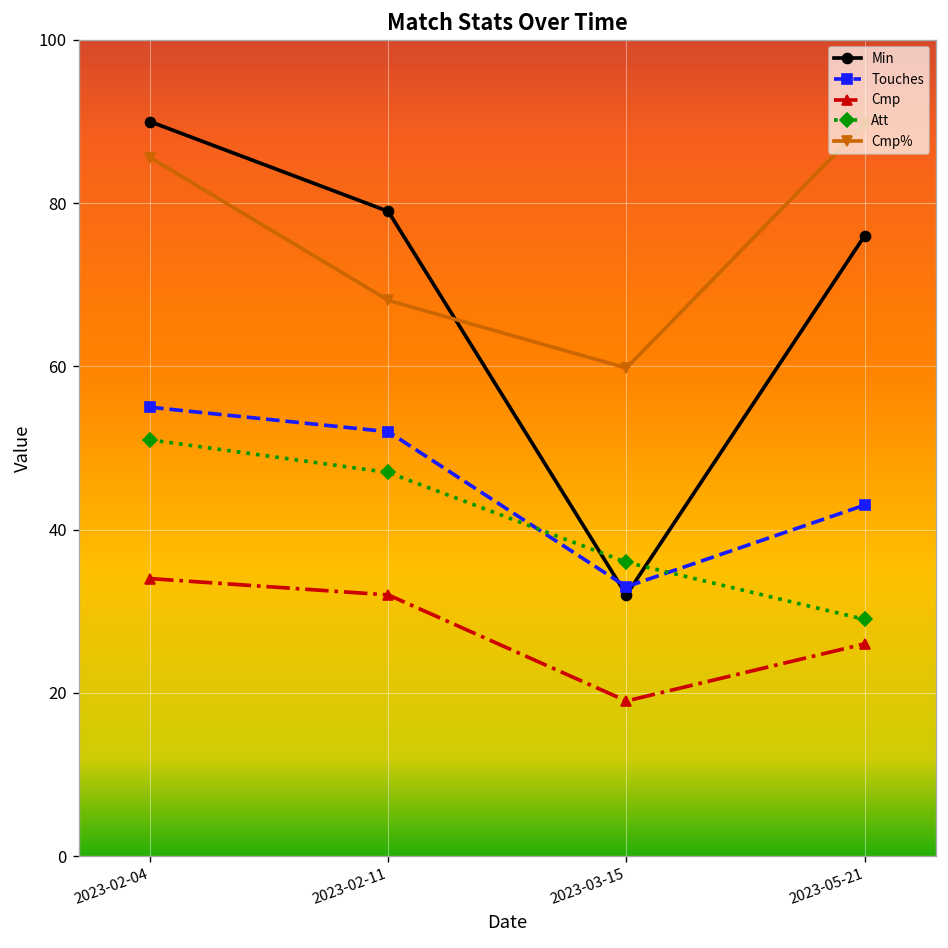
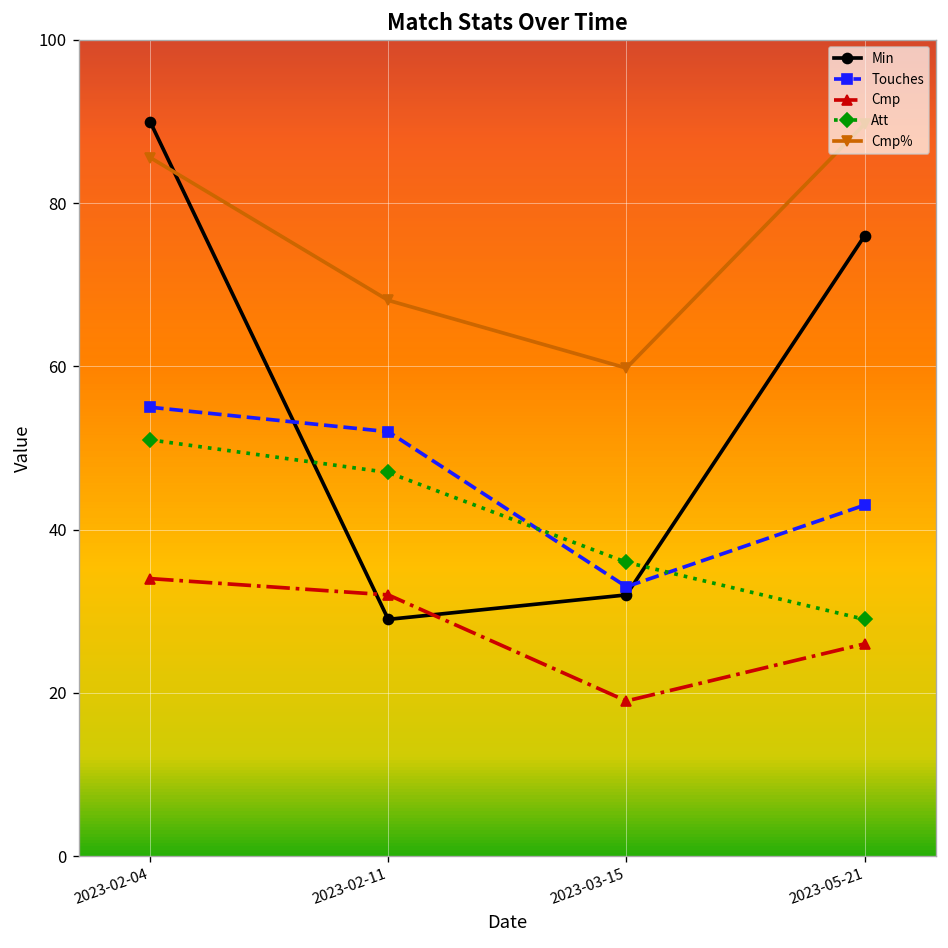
Min, 2023-02-11: 79 -> 29
